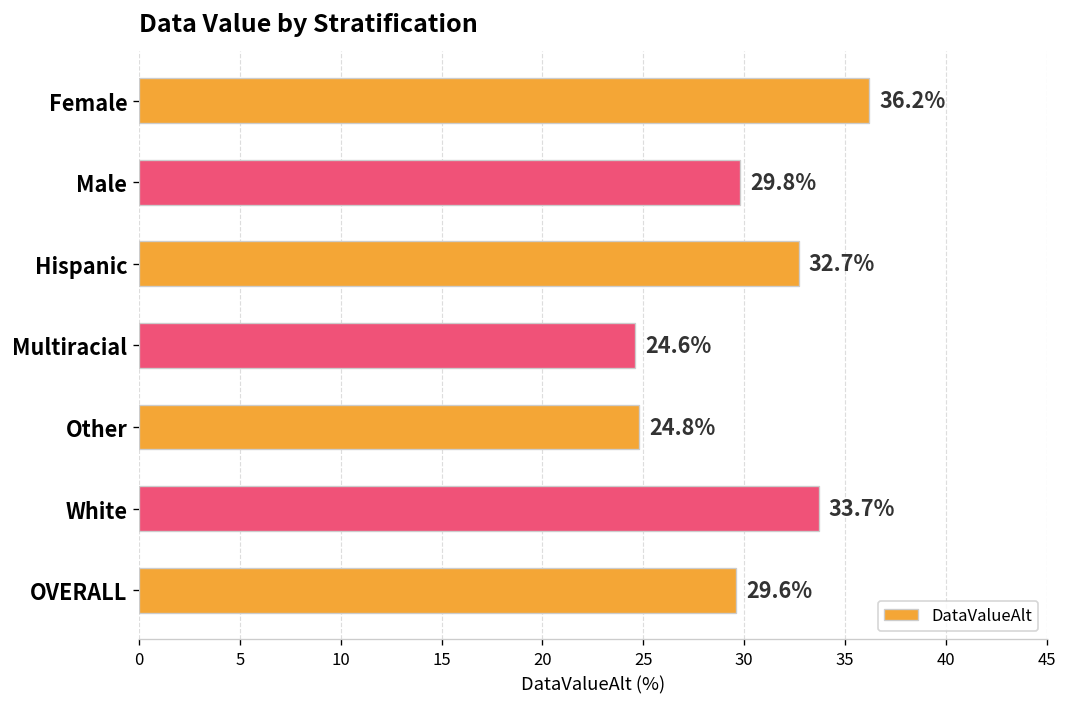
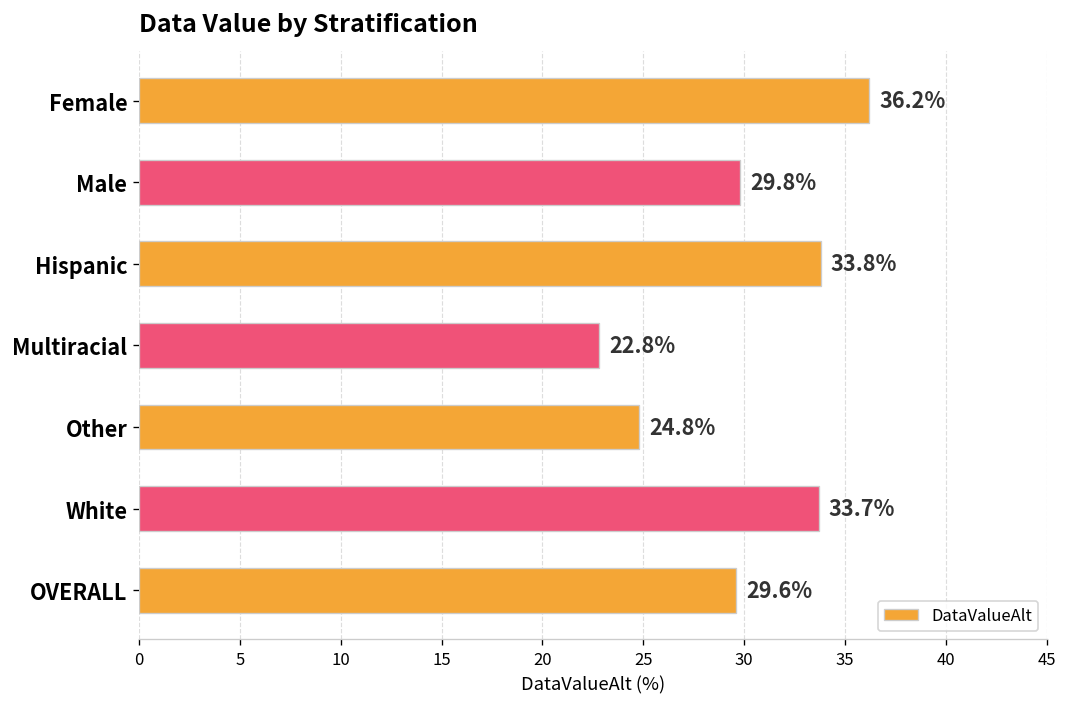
Hispanic: 32.7% -> 33.8%
Multiracial: 24.6% -> 22.8%
